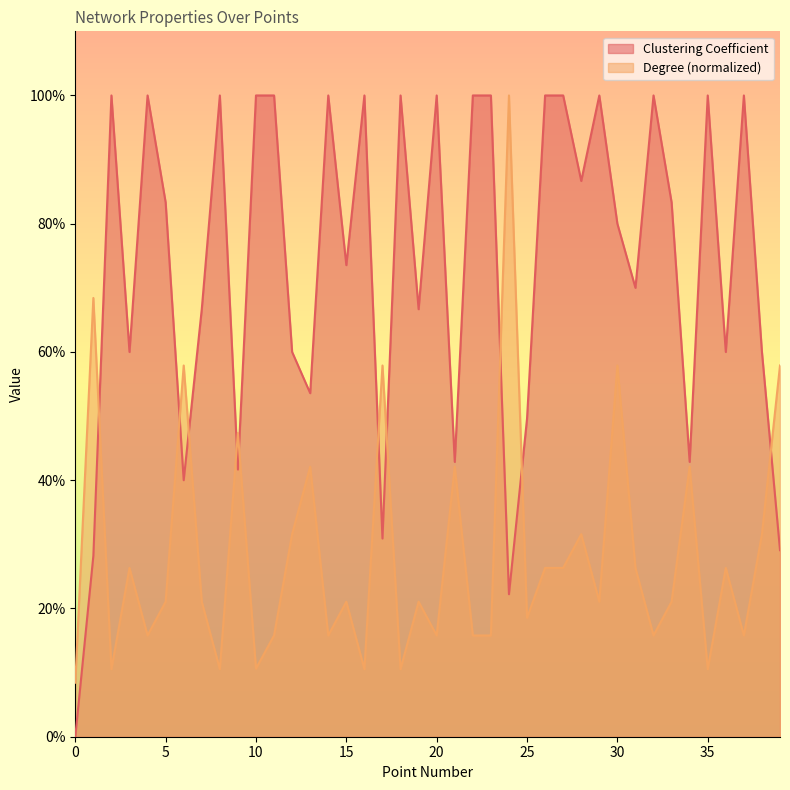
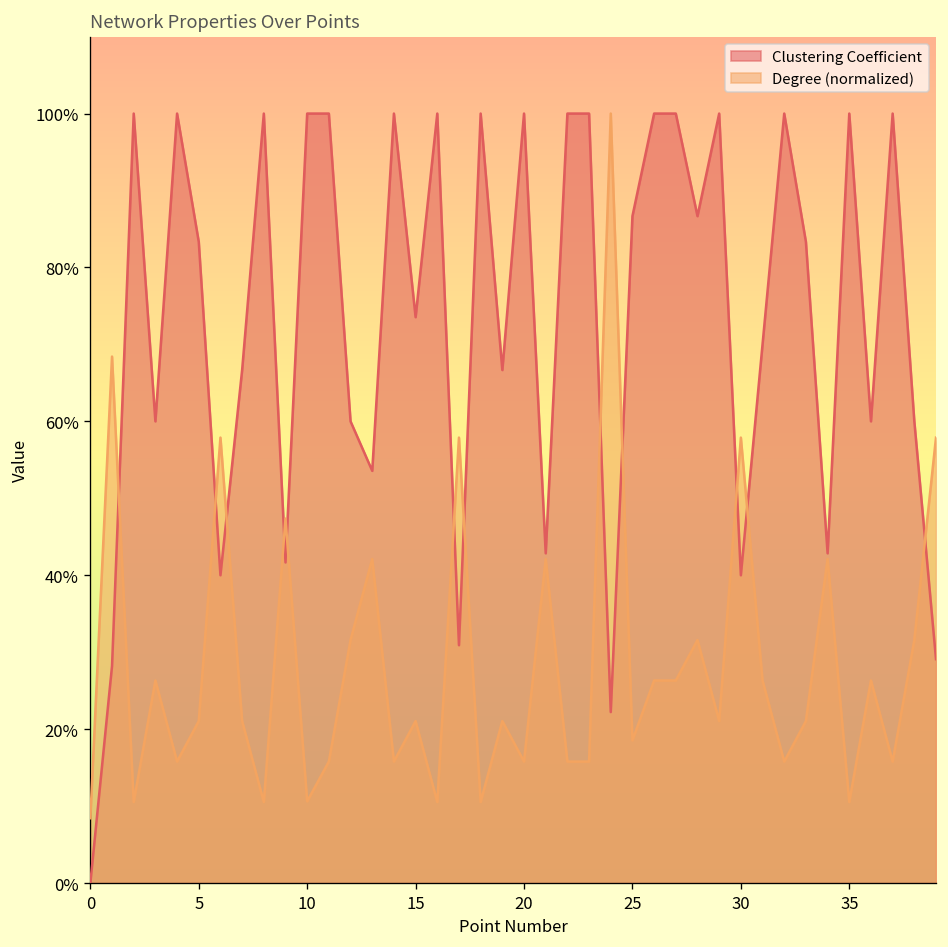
Clustering Coefficient, 25: 50% -> 87%
Clustering Coefficient, 30: 80% -> 40%
